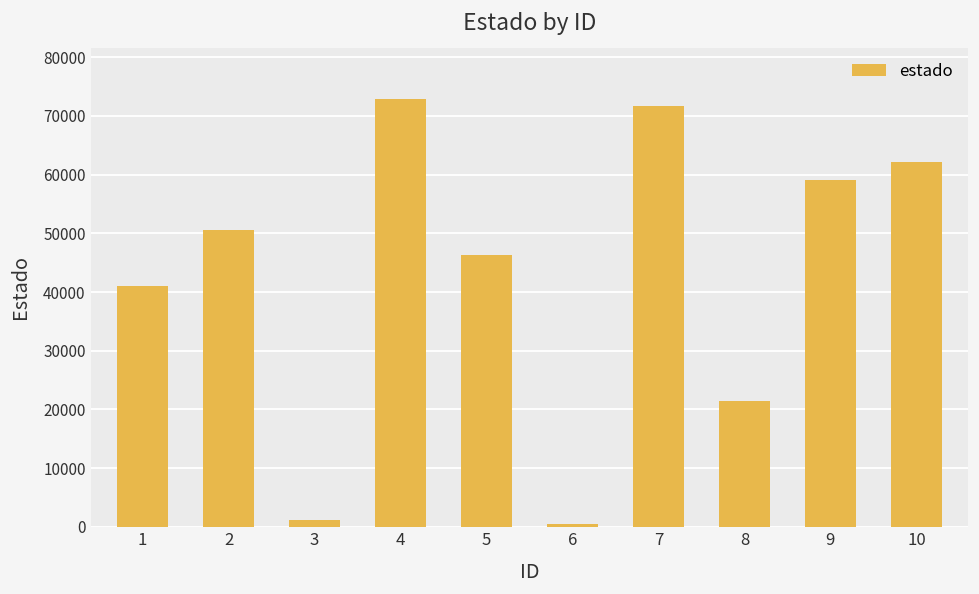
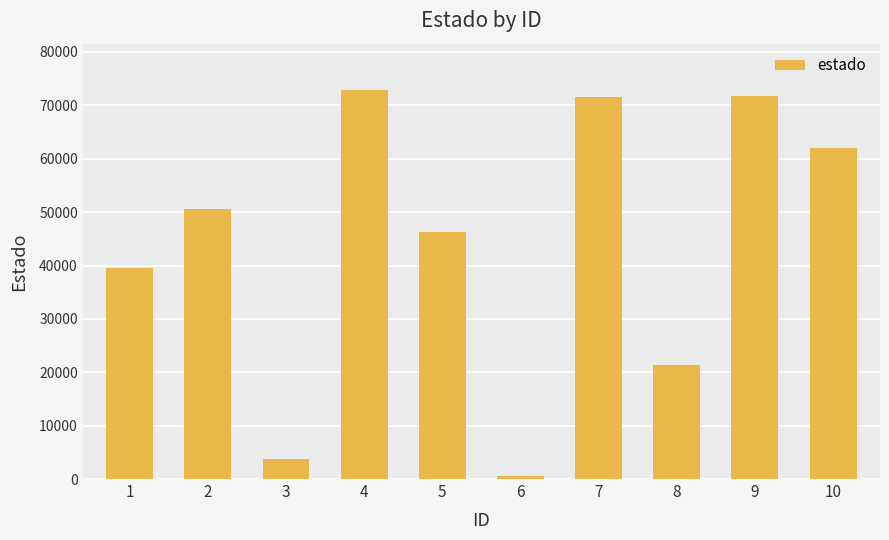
1: 41000 -> 40000
3: 1000 -> 4000
9: 59000 -> 72000
